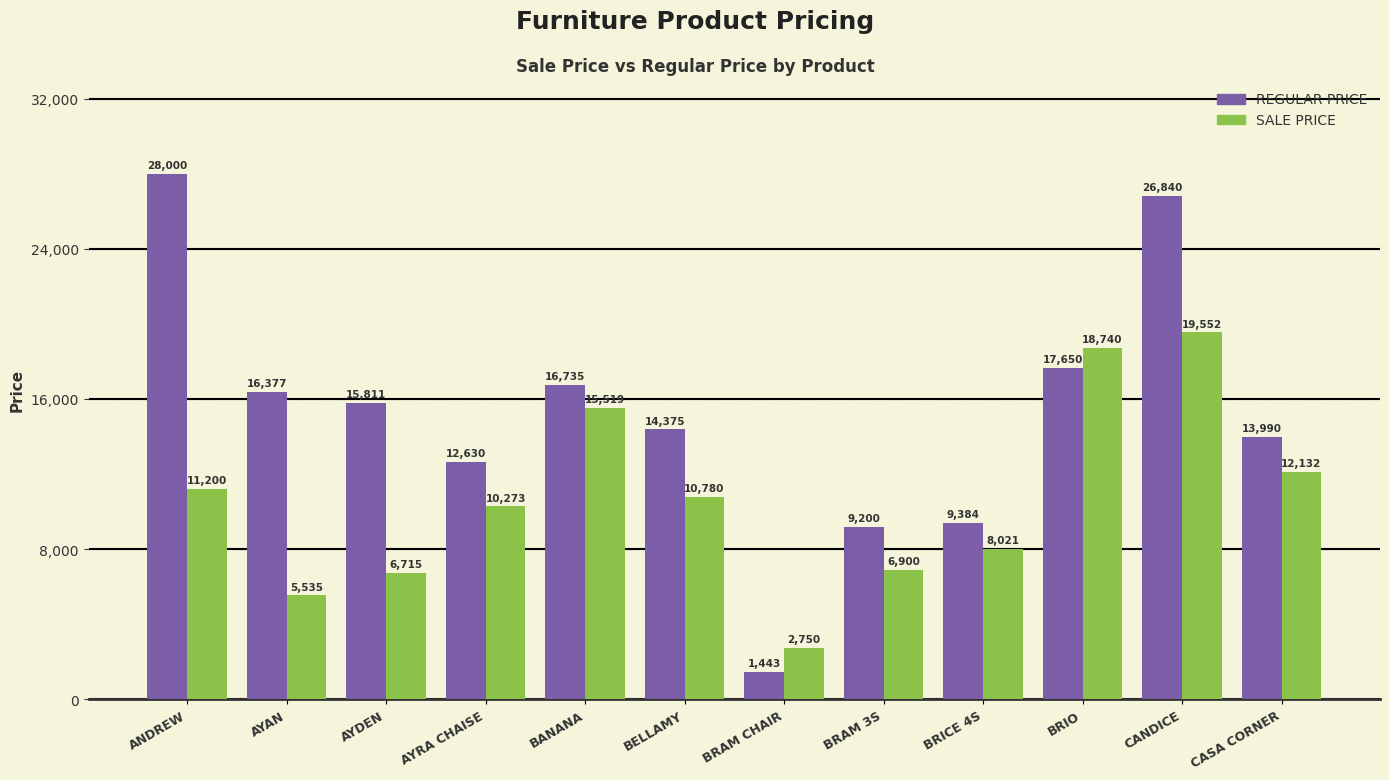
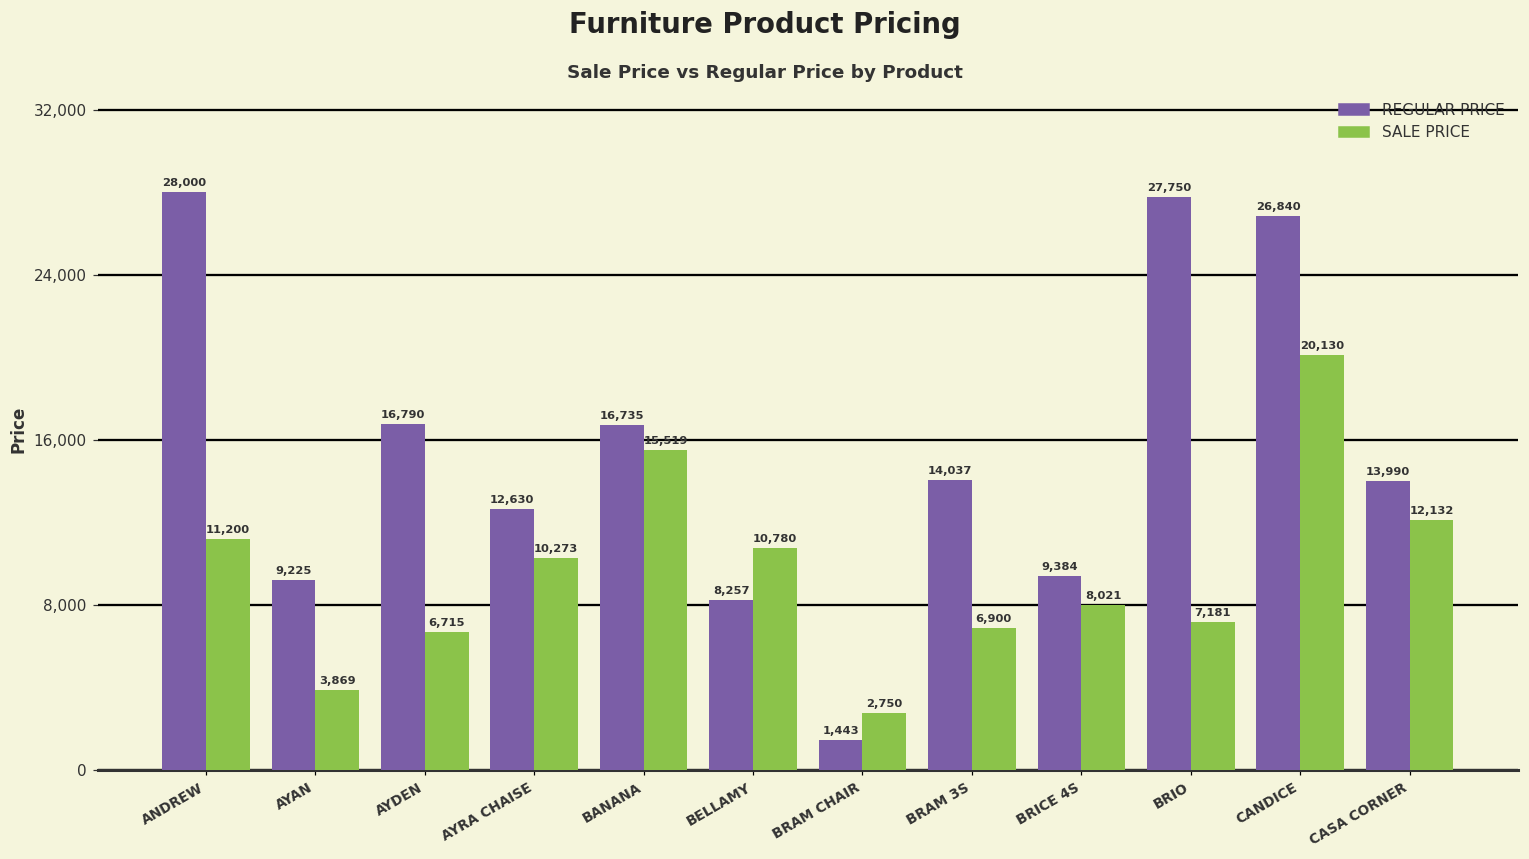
REGULAR PRICE, AYAN: 16,377 -> 9,225
SALE PRICE, AYAN: 5,535 -> 3,869
REGULAR PRICE, AYDEN: 15,811 -> 16,790
REGULAR PRICE, BELLAMY: 14,375 -> 8,257
REGULAR PRICE, BRAM 3S: 9,200 -> 14,037
REGULAR PRICE, BRIO: 17,650 -> 27,750
SALE PRICE, BRIO: 18,740 -> 7,181
SALE PRICE, CANDICE: 19,552 -> 20,130
